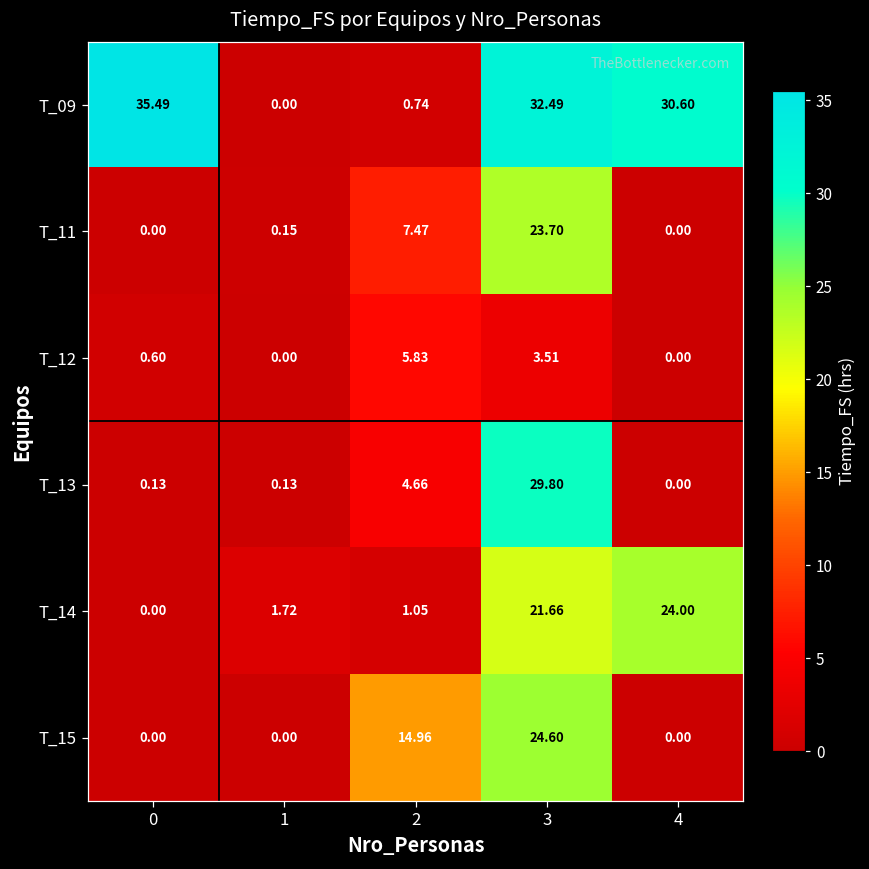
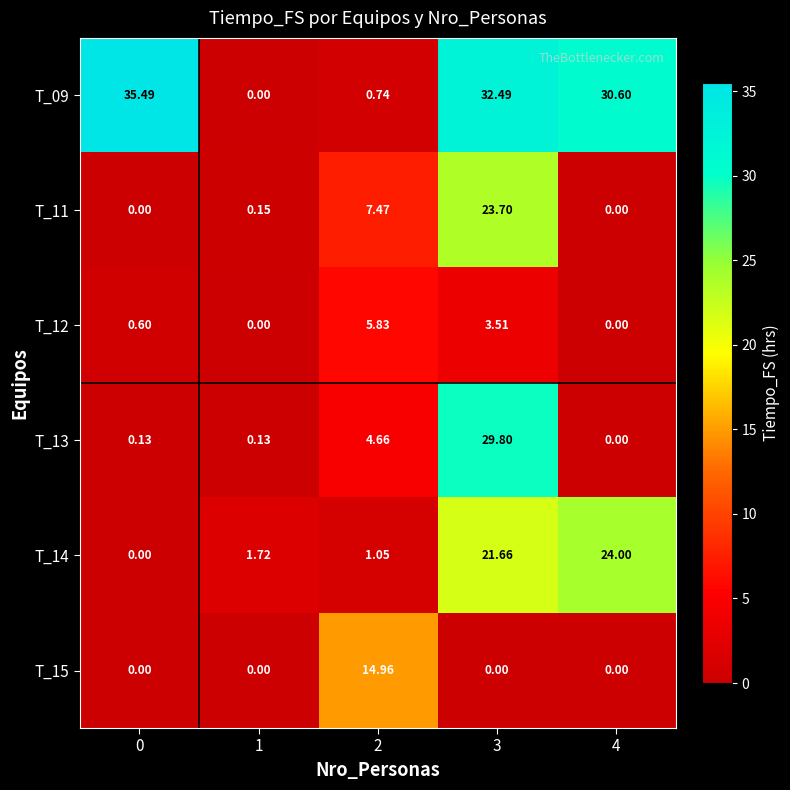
T_15, 3: 24.60 -> 0.00
